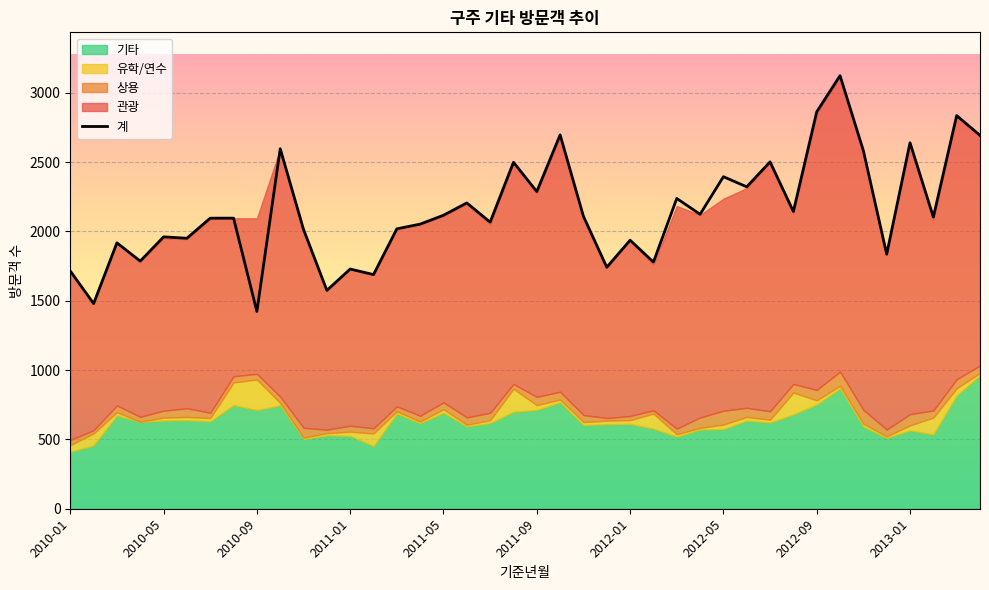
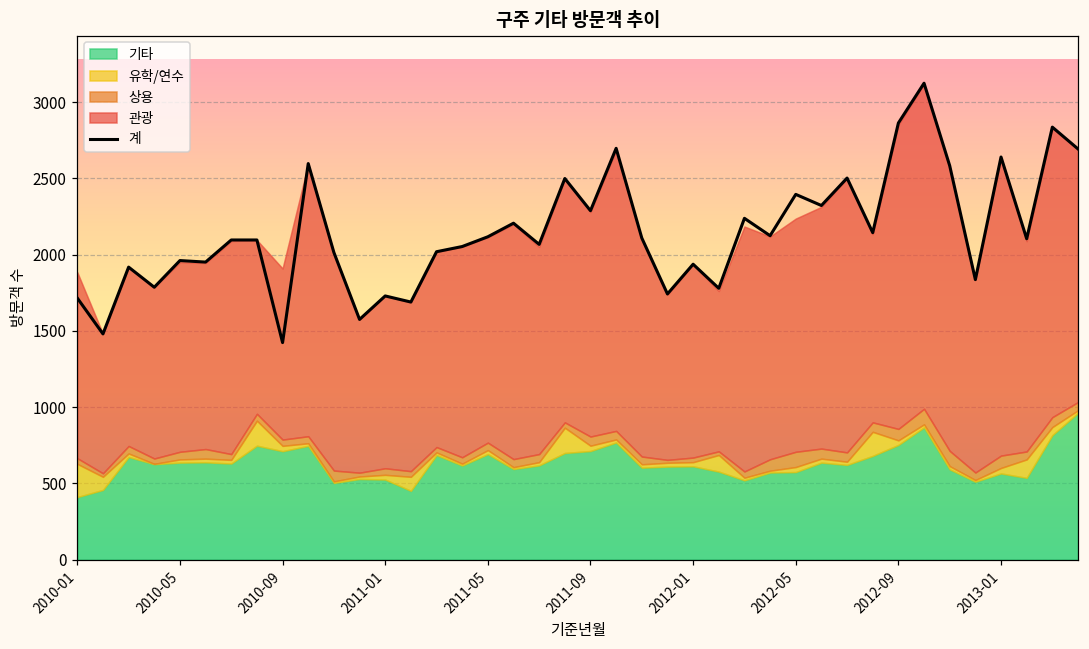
유학/연수, 2010-01: 50 -> 220
유학/연수, 2010-09: 220 -> 40
